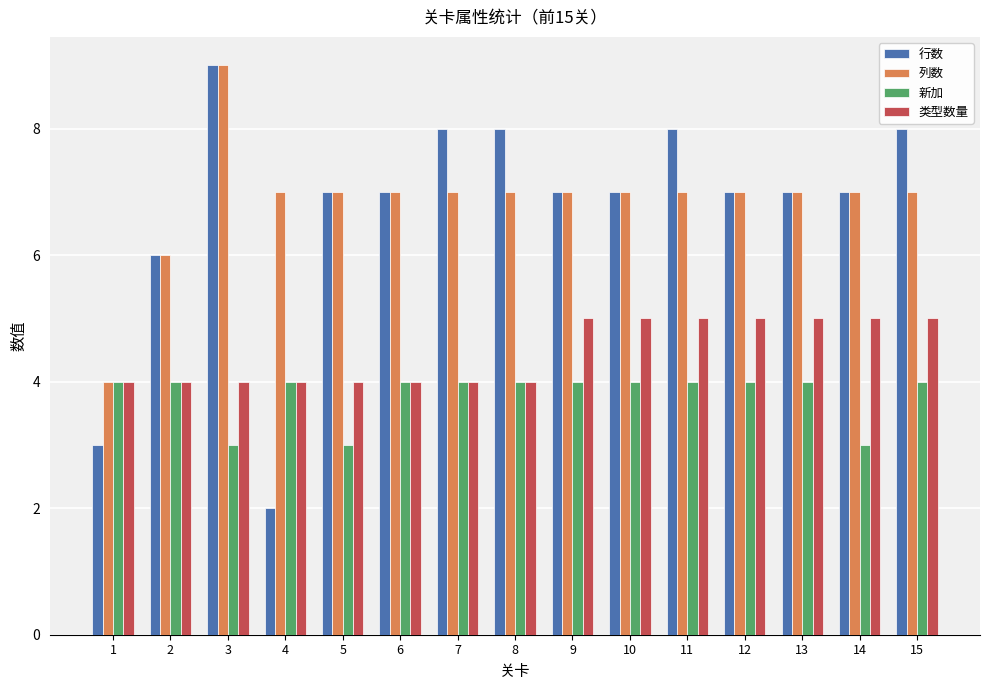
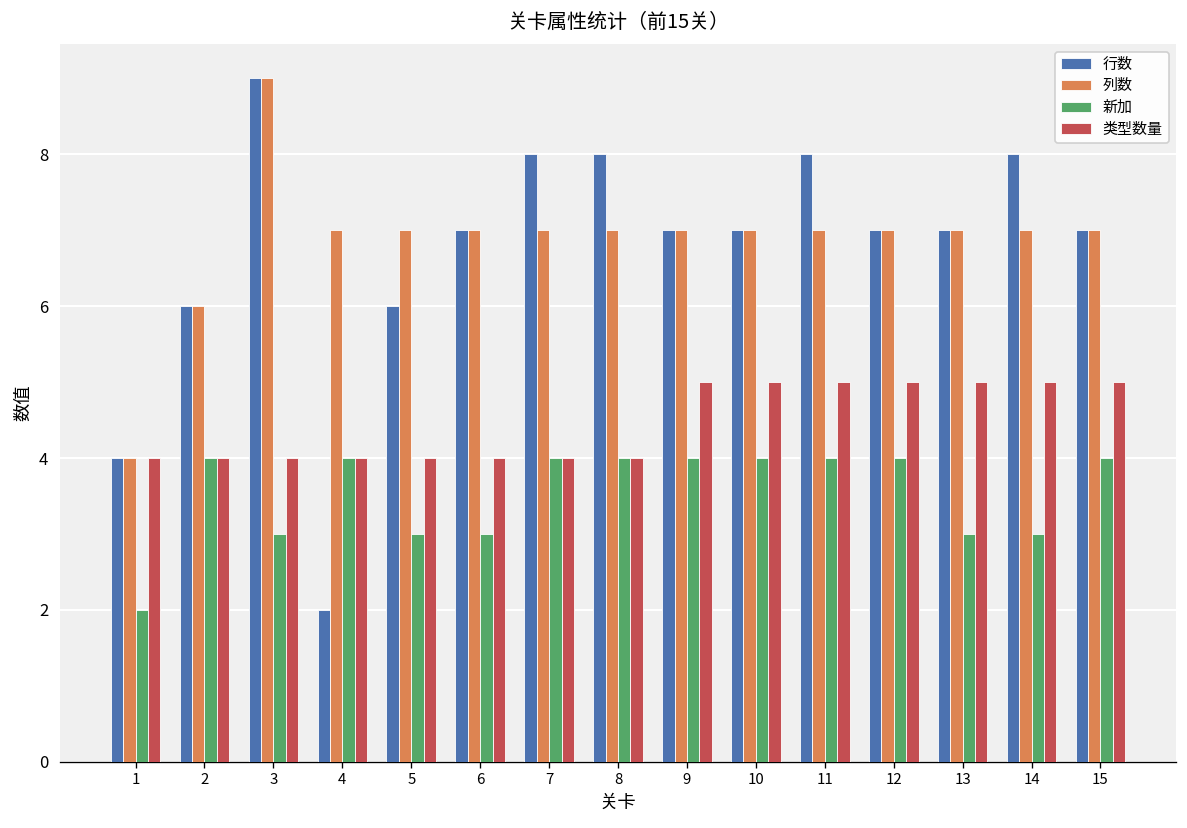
行数, 1: 3 -> 4
新加, 1: 4 -> 2
行数, 5: 7 -> 6
新加, 6: 4 -> 3
新加, 13: 4 -> 3
行数, 14: 7 -> 8
行数, 15: 8 -> 7
